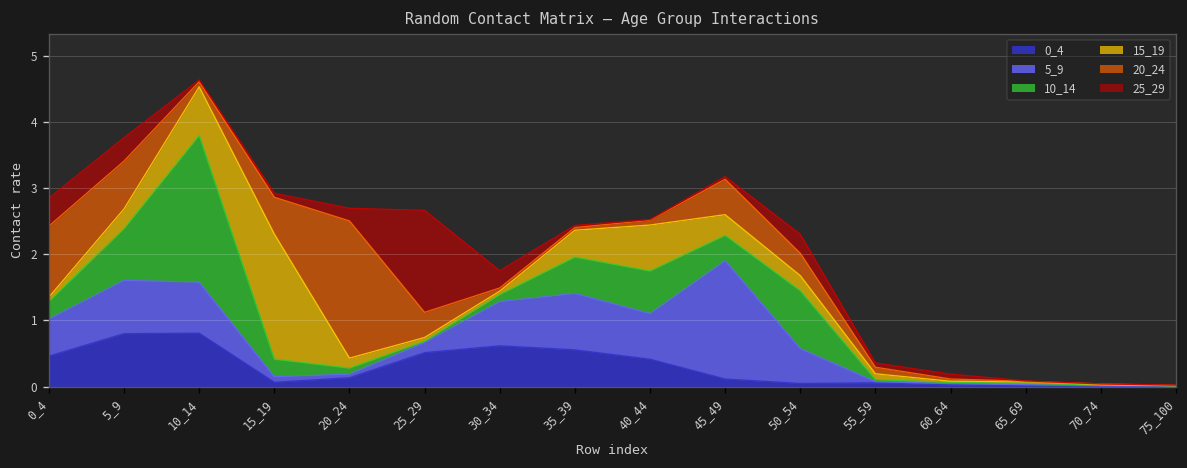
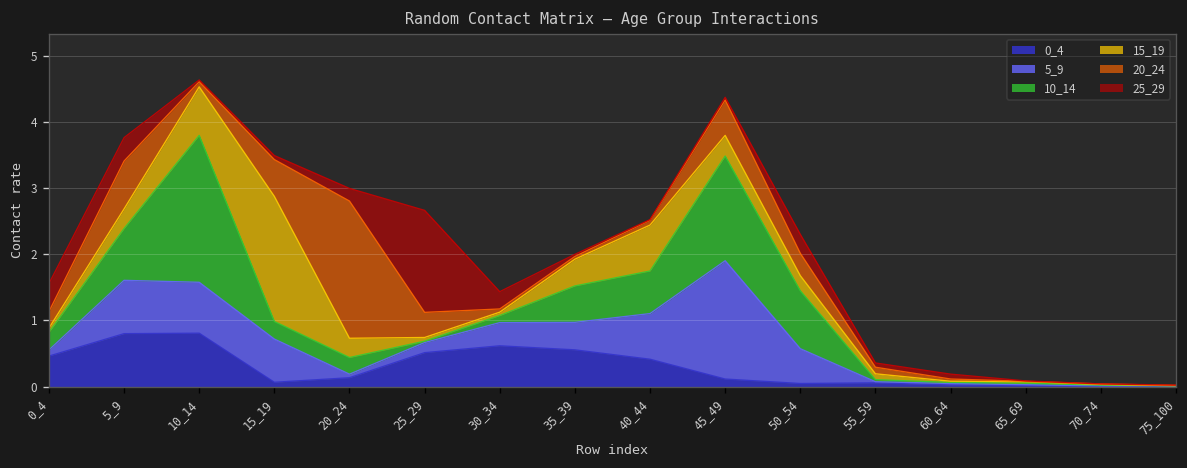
5_9, 0_4: 0.6 -> 0.1
20_24, 0_4: 1.1 -> 0.3
5_9, 15_19: 0.1 -> 0.7
10_14, 20_24: 0.1 -> 0.3
15_19, 20_24: 0.2 -> 0.3
5_9, 30_34: 0.7 -> 0.4
5_9, 35_39: 0.9 -> 0.4
10_14, 45_49: 0.4 -> 1.6
